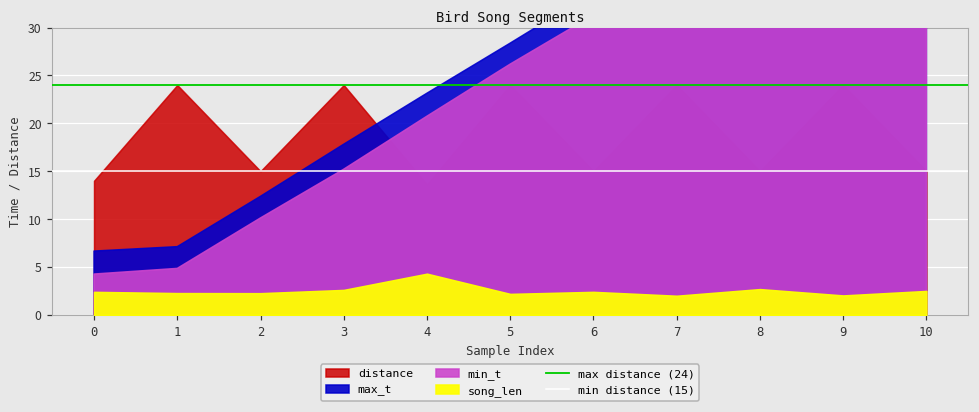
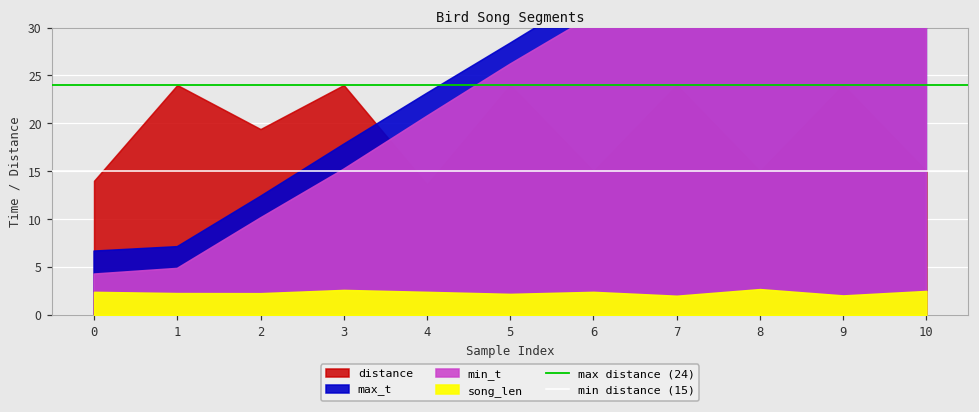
distance, 2: 15 -> 19
song_len, 4: 4 -> 2
